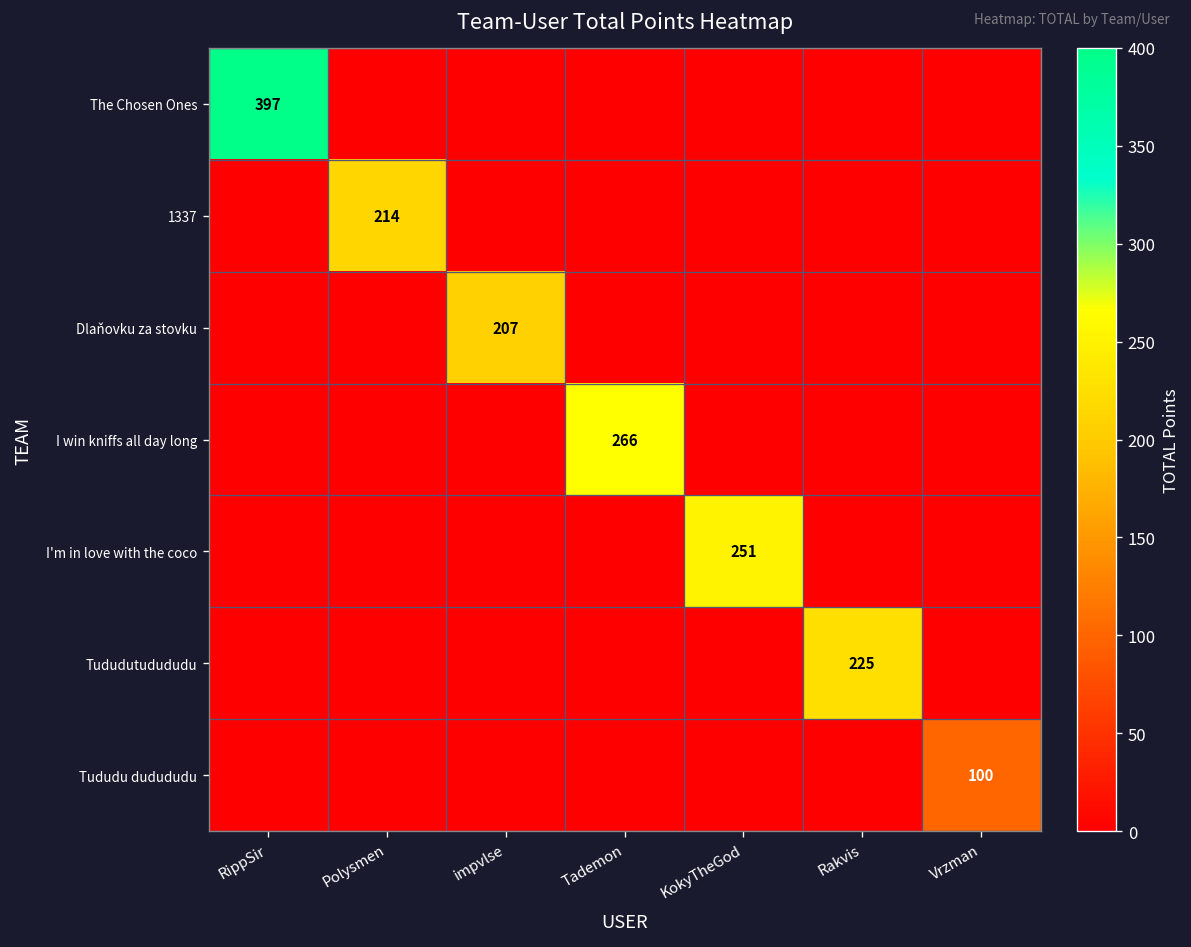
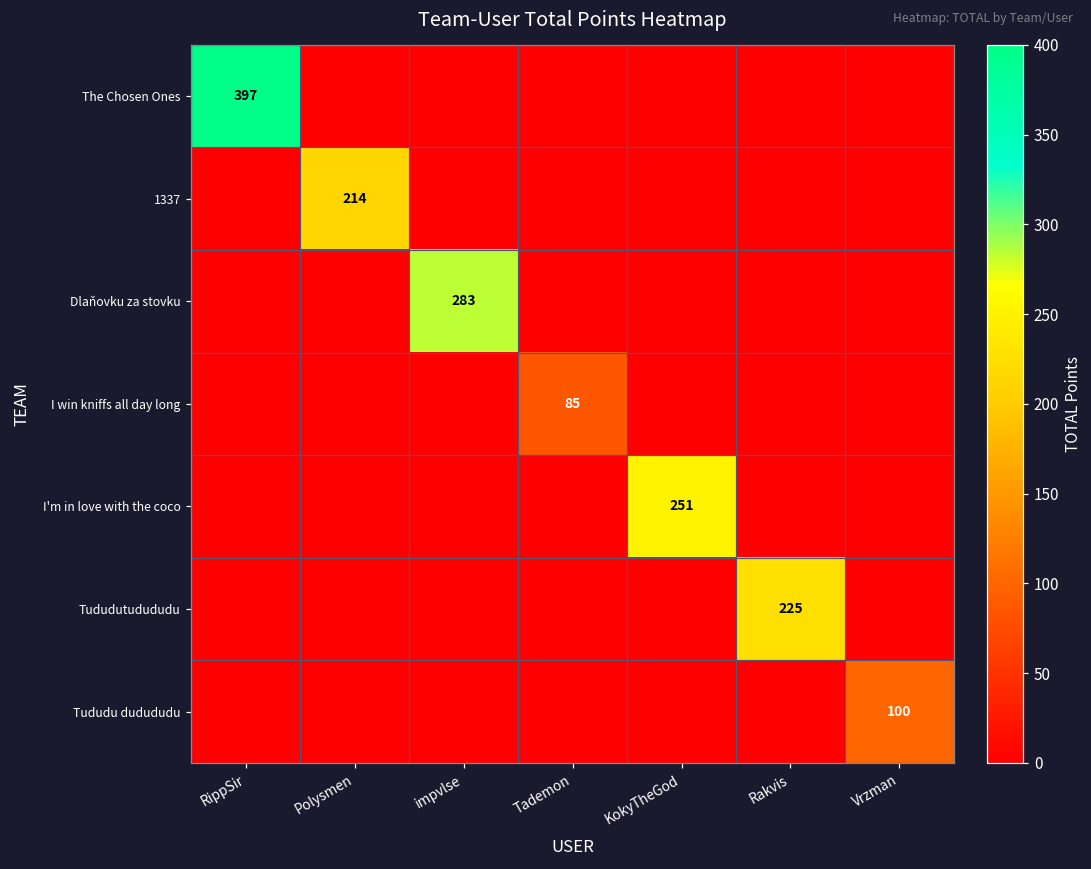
Dlaňovku za stovku, impvlse: 207 -> 283
I win kniffs all day long, Tademon: 266 -> 85
